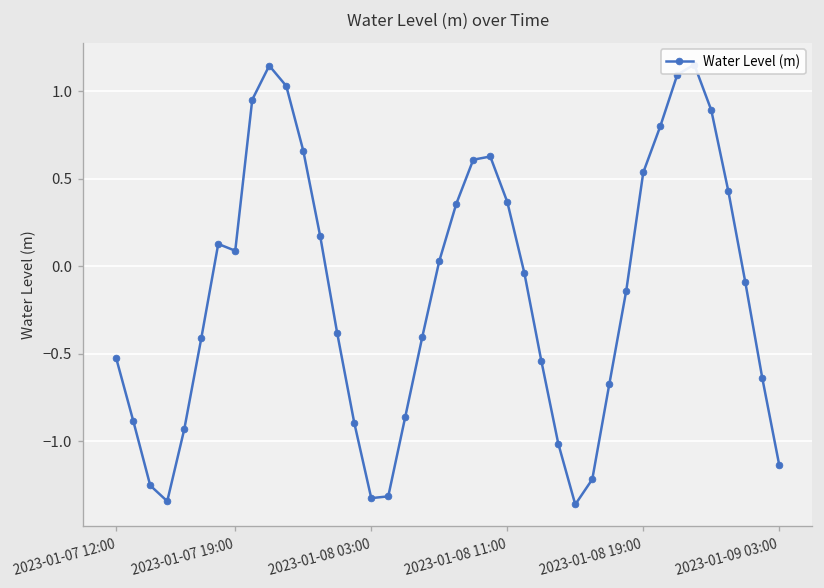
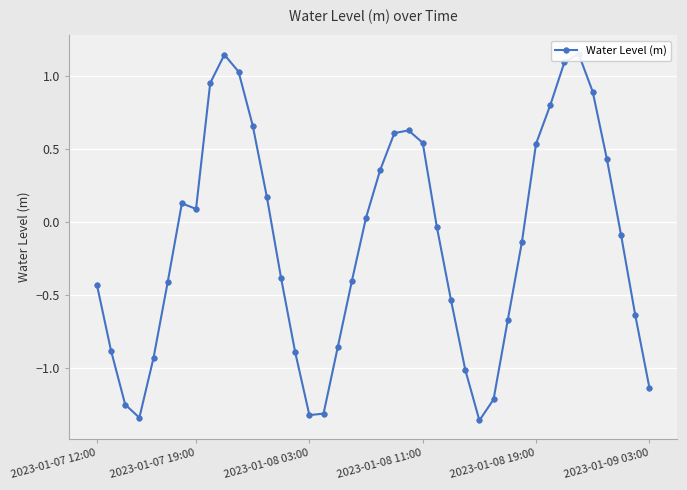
2023-01-07 12:00: -0.53 -> -0.43
2023-01-08 11:00: 0.37 -> 0.54
